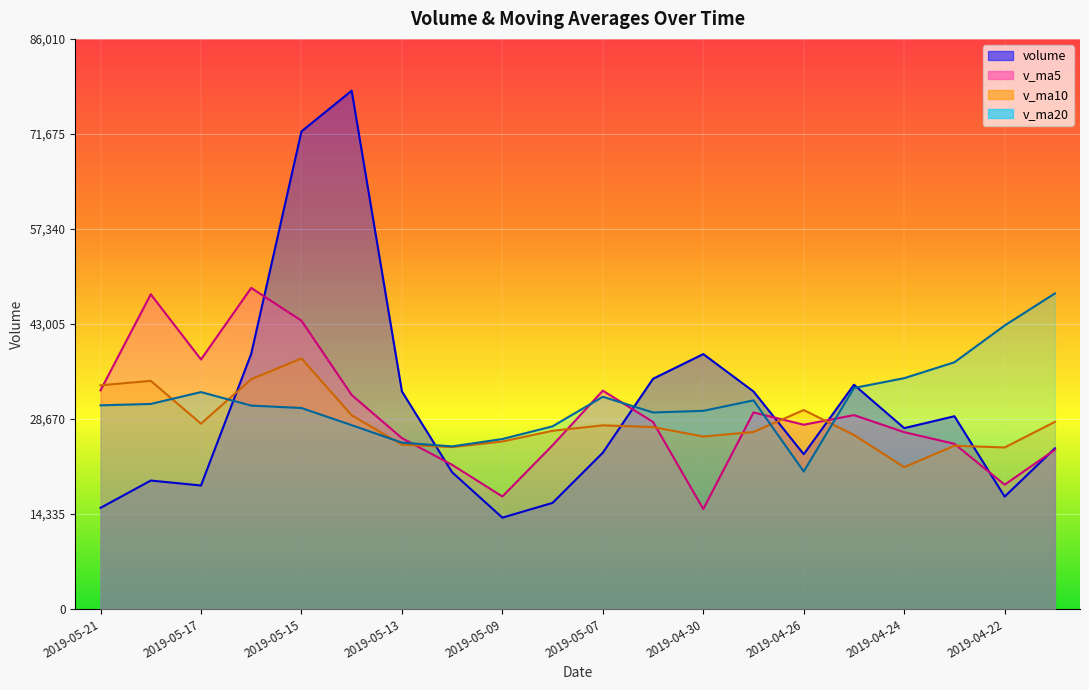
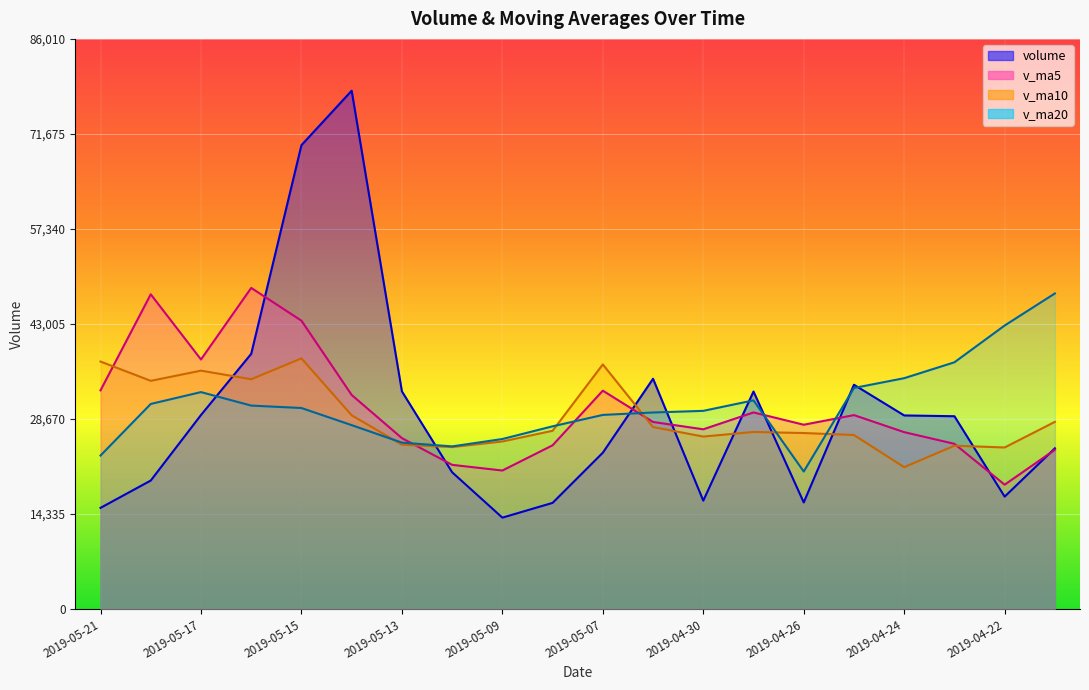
v_ma10, 2019-05-21: 34,000 -> 37,000
v_ma20, 2019-05-21: 31,000 -> 23,000
volume, 2019-05-17: 19,000 -> 29,000
v_ma10, 2019-05-17: 28,000 -> 36,000
volume, 2019-05-15: 72,000 -> 70,000
v_ma5, 2019-05-09: 17,000 -> 21,000
v_ma10, 2019-05-07: 28,000 -> 37,000
v_ma20, 2019-05-07: 32,000 -> 29,000
volume, 2019-04-30: 38,000 -> 16,000
v_ma5, 2019-04-30: 15,000 -> 27,000
volume, 2019-04-26: 23,000 -> 16,000
v_ma10, 2019-04-26: 30,000 -> 27,000
volume, 2019-04-24: 27,000 -> 29,000
